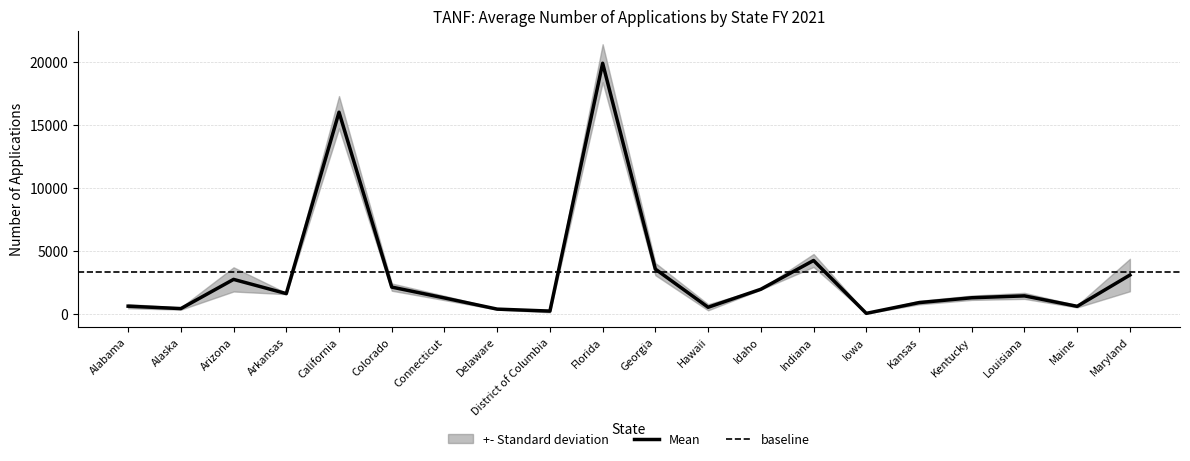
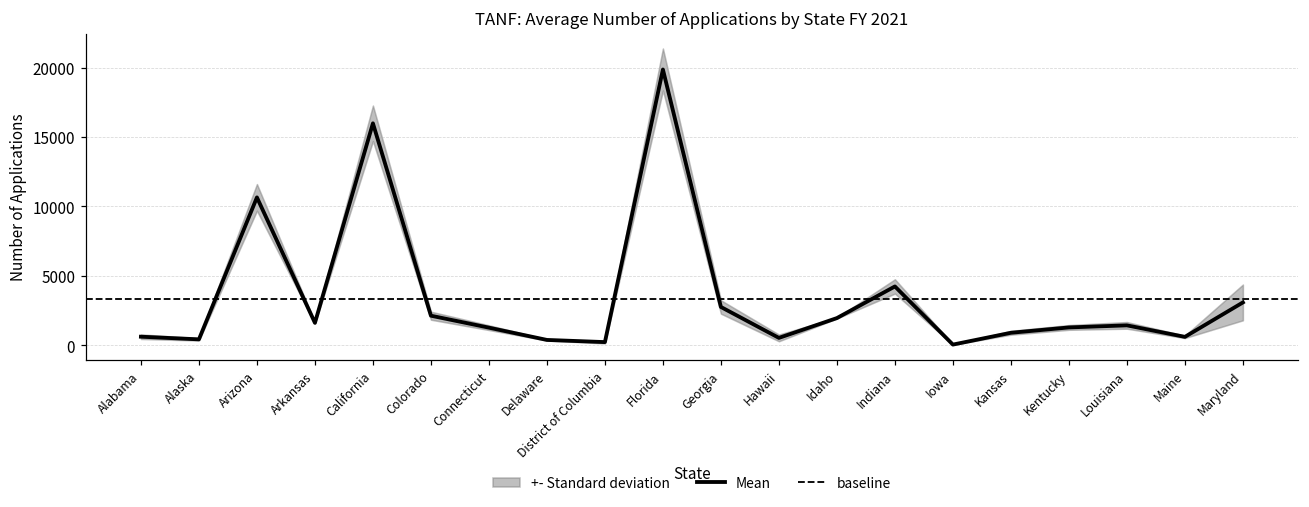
Mean, Arizona: 2700 -> 10700
Mean, Georgia: 3600 -> 2800
